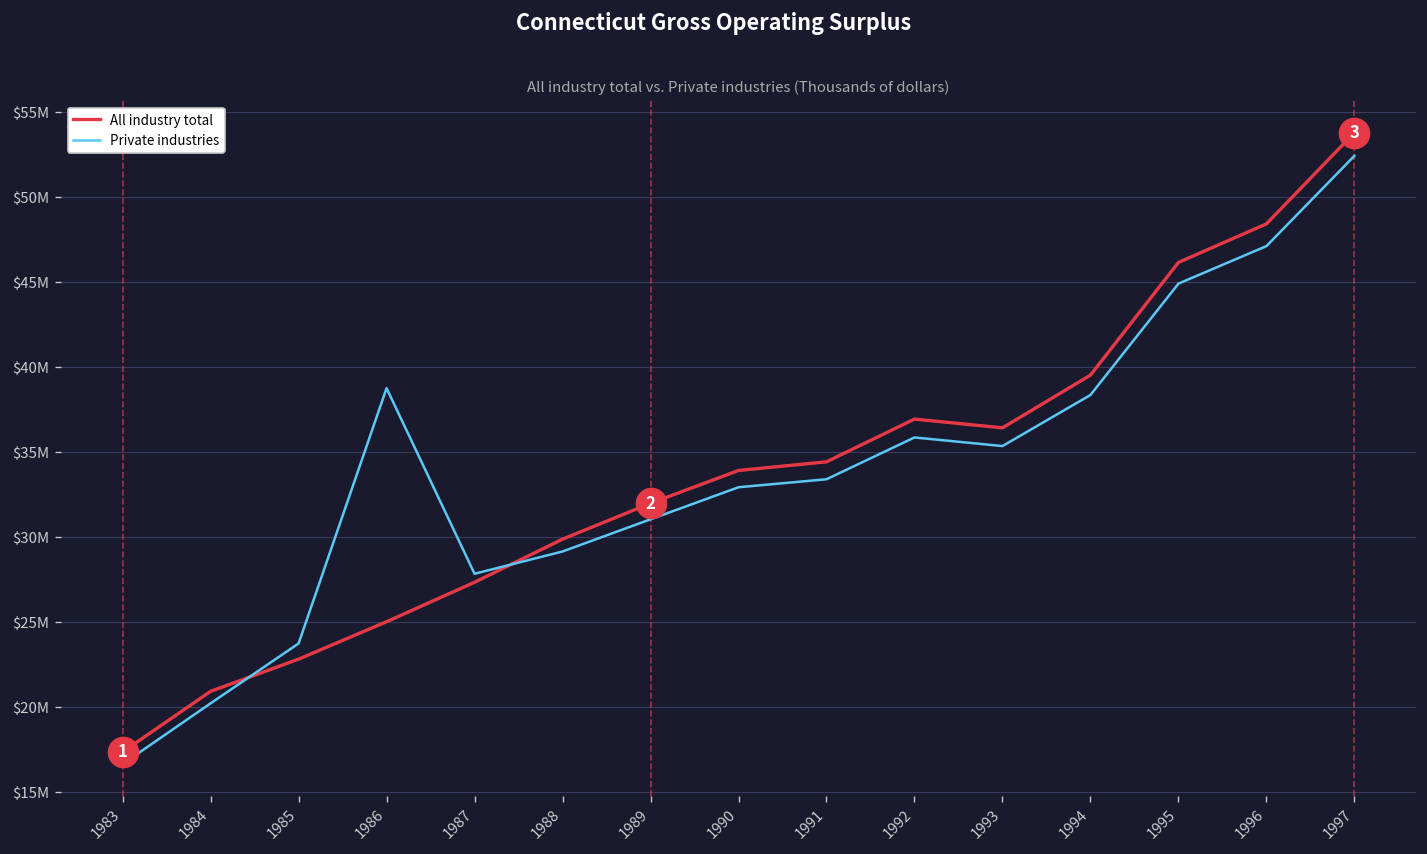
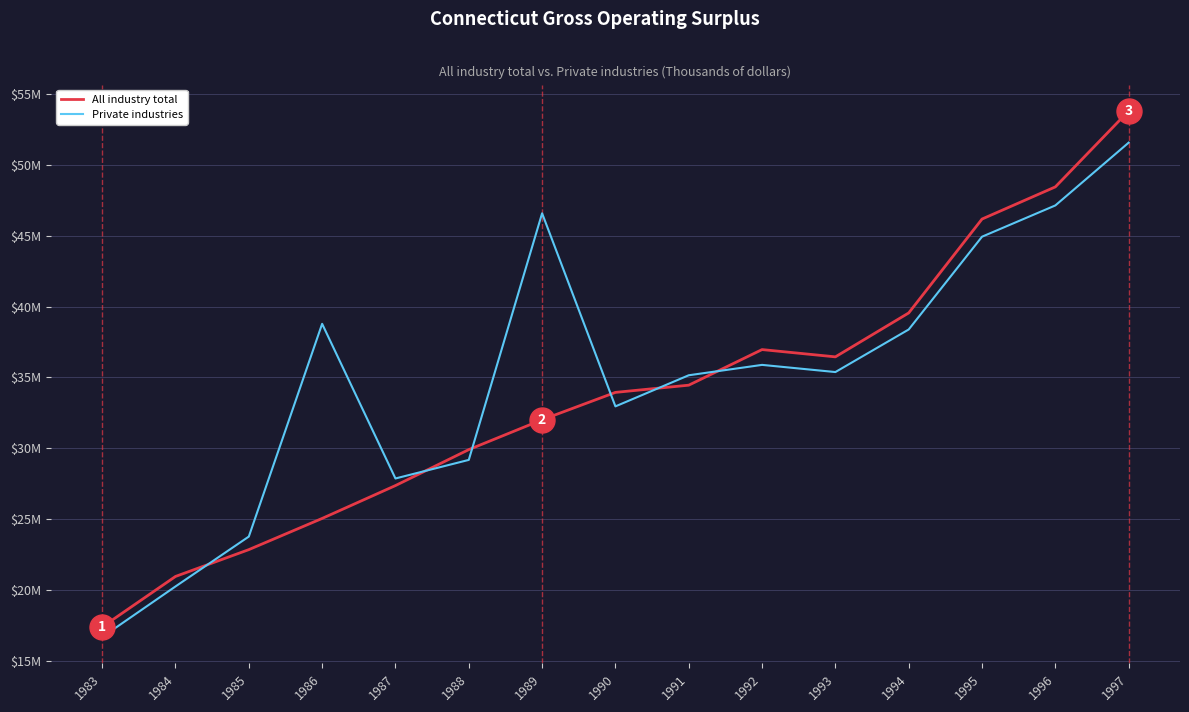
Private industries, 1989: $31100000 -> $46600000
Private industries, 1991: $33400000 -> $35100000
Private industries, 1997: $52400000 -> $51600000
